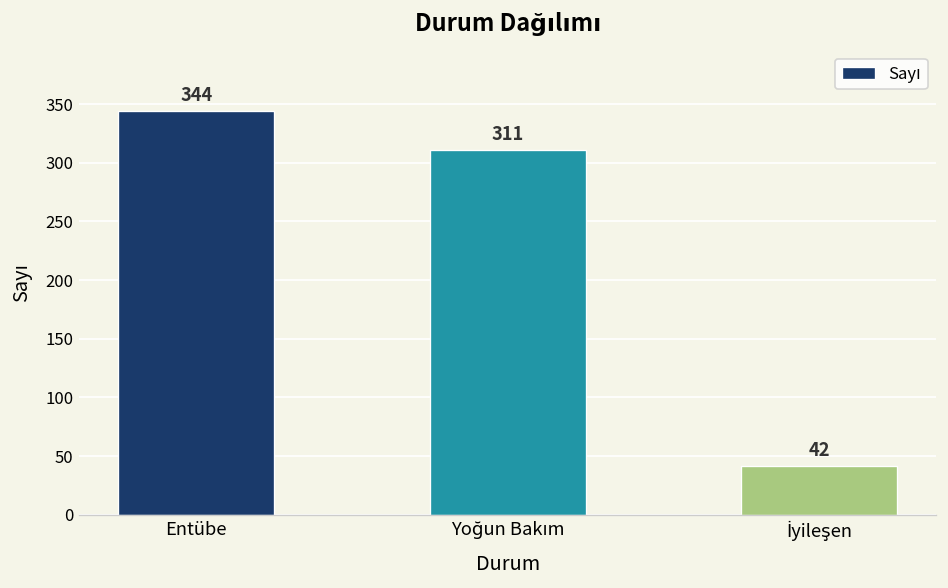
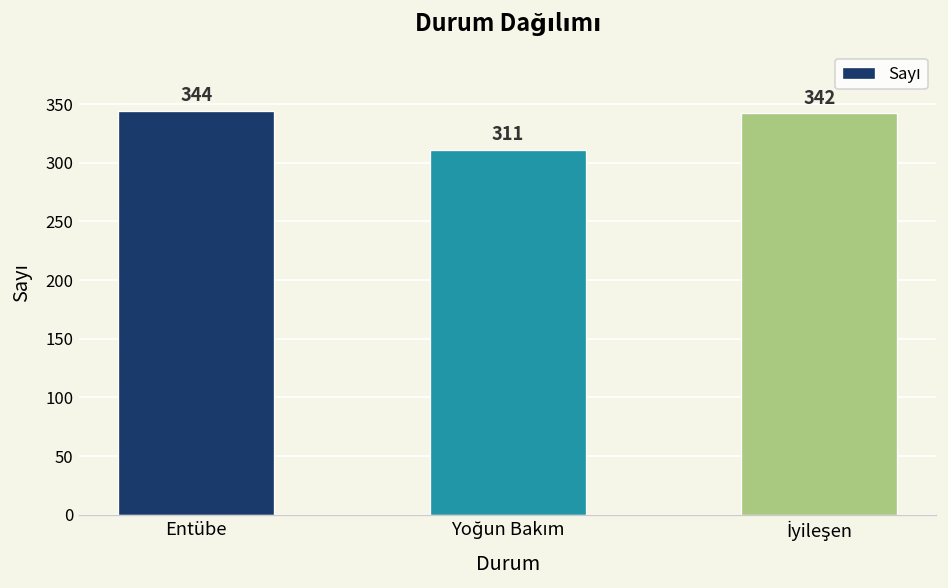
İyileşen: 42 -> 342
